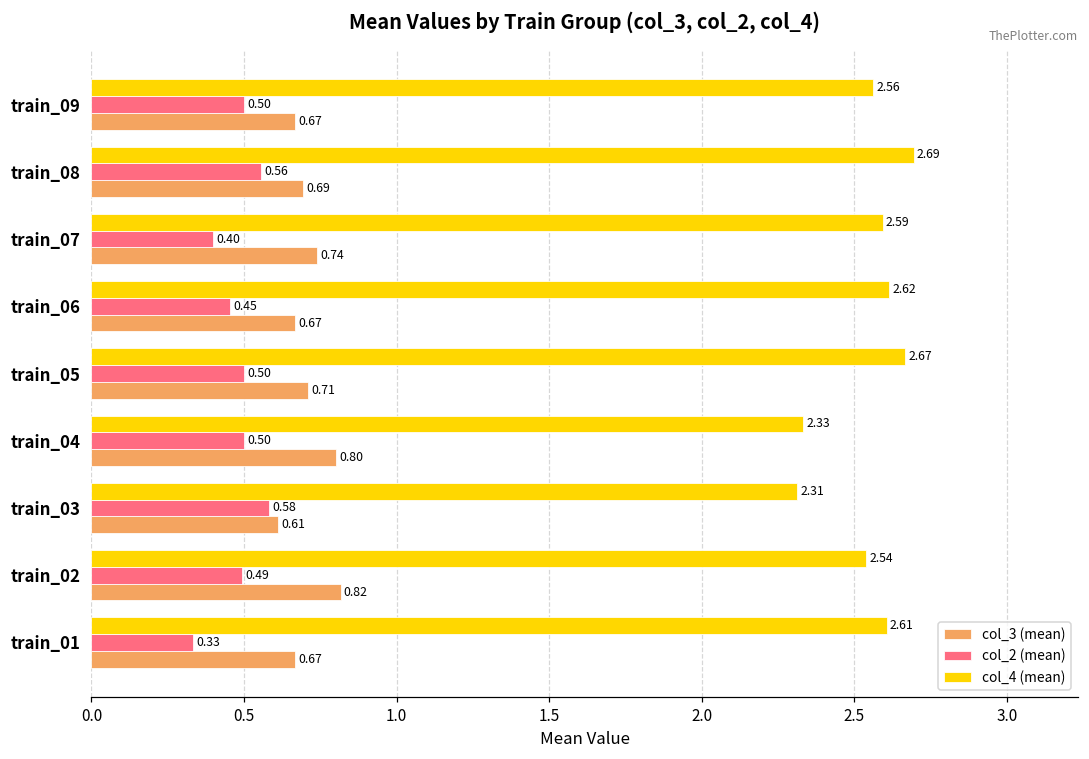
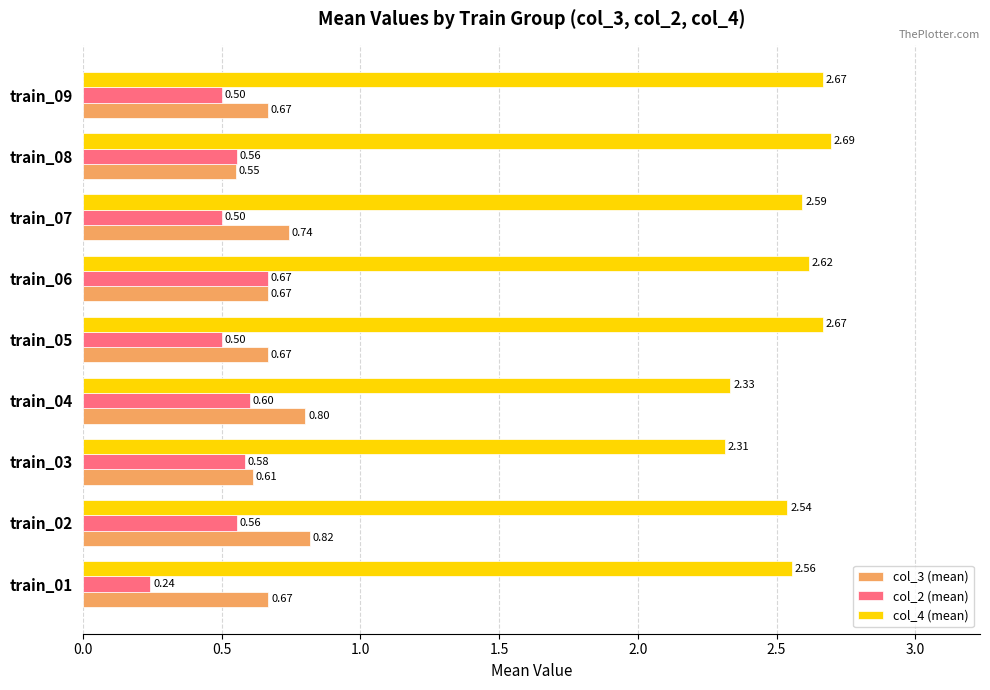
col_4 (mean), train_09: 2.56 -> 2.67
col_3 (mean), train_08: 0.69 -> 0.55
col_2 (mean), train_07: 0.40 -> 0.50
col_2 (mean), train_06: 0.45 -> 0.67
col_3 (mean), train_05: 0.71 -> 0.67
col_2 (mean), train_04: 0.50 -> 0.60
col_2 (mean), train_02: 0.49 -> 0.56
col_4 (mean), train_01: 2.61 -> 2.56
col_2 (mean), train_01: 0.33 -> 0.24
